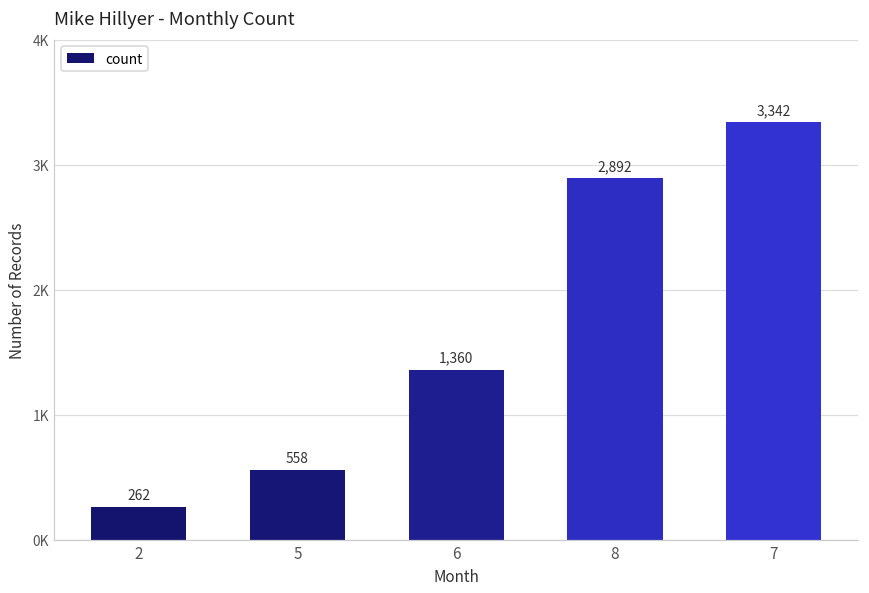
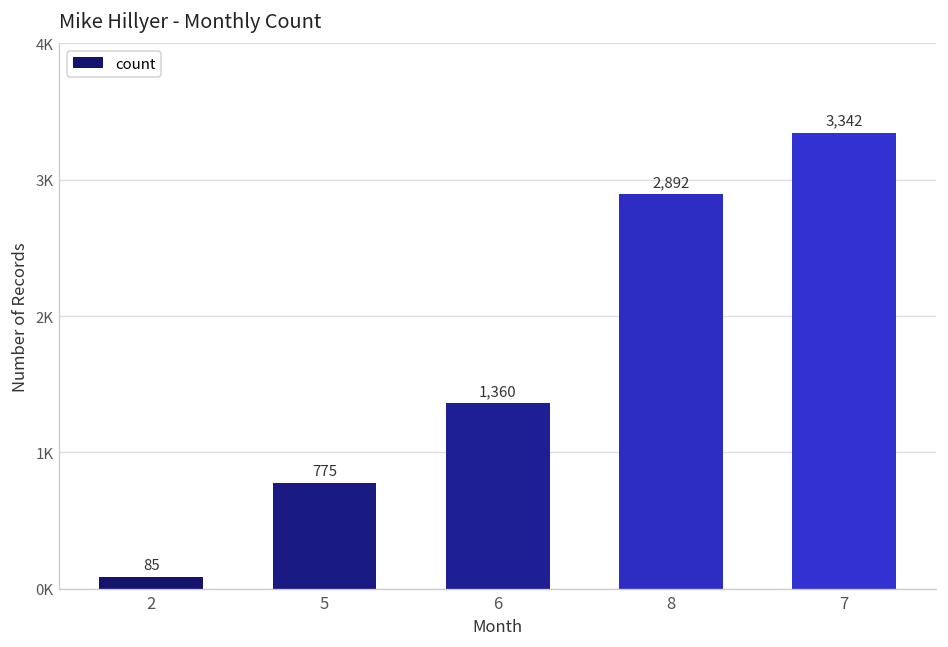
2: 262 -> 85
5: 558 -> 775
